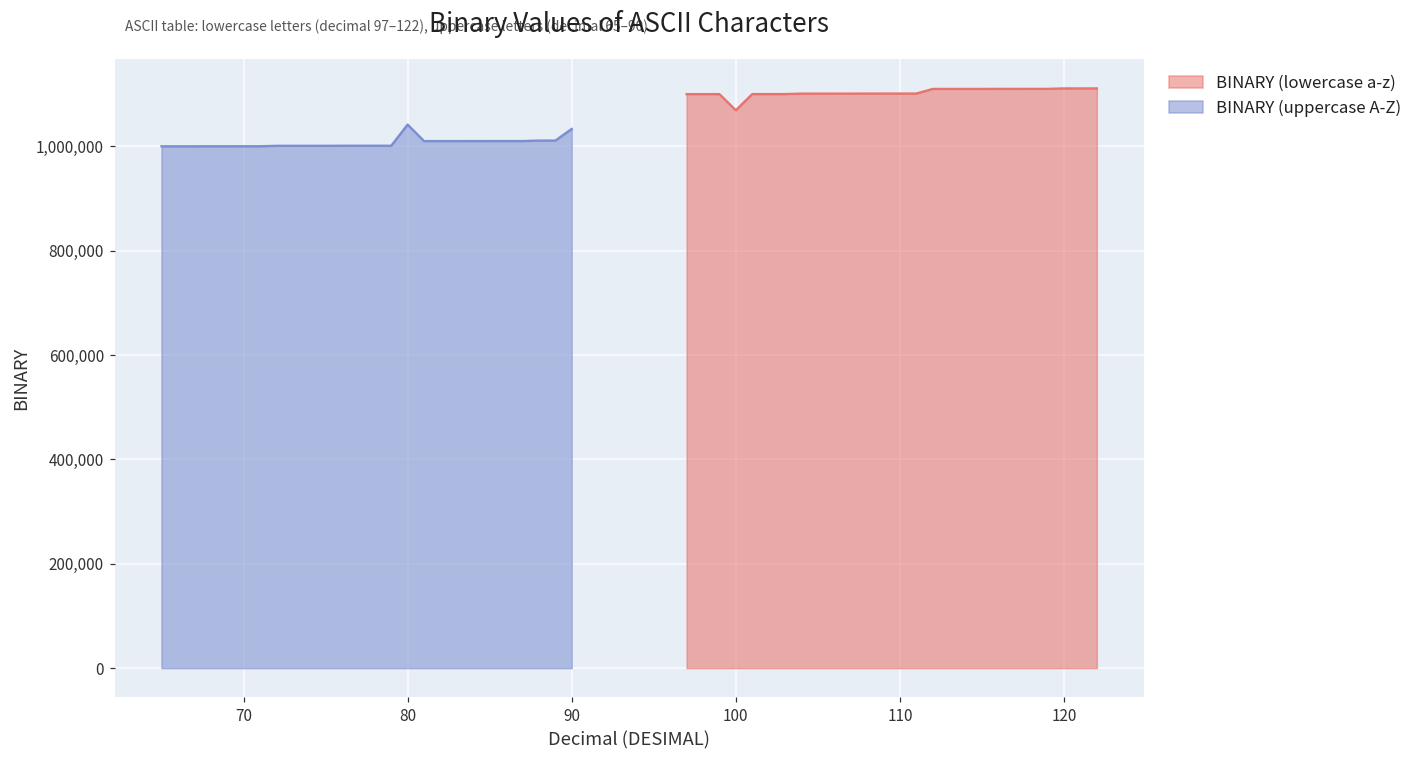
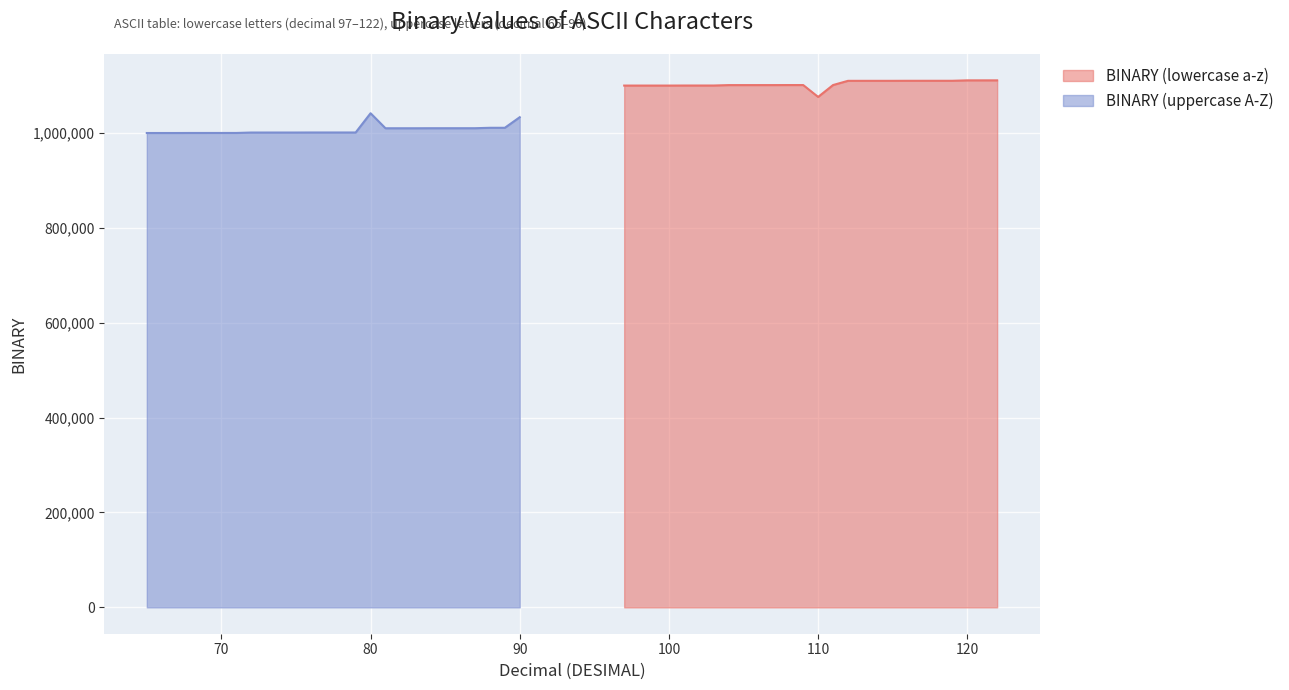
BINARY (lowercase a-z), 100: 1,070,000 -> 1,100,000
BINARY (lowercase a-z), 110: 1,100,000 -> 1,080,000
